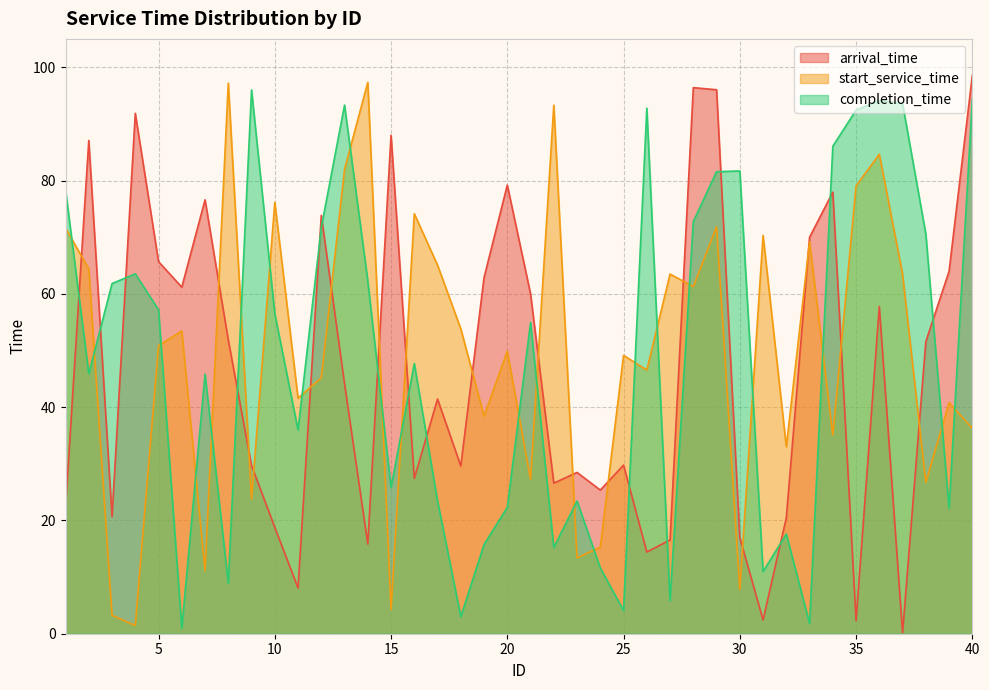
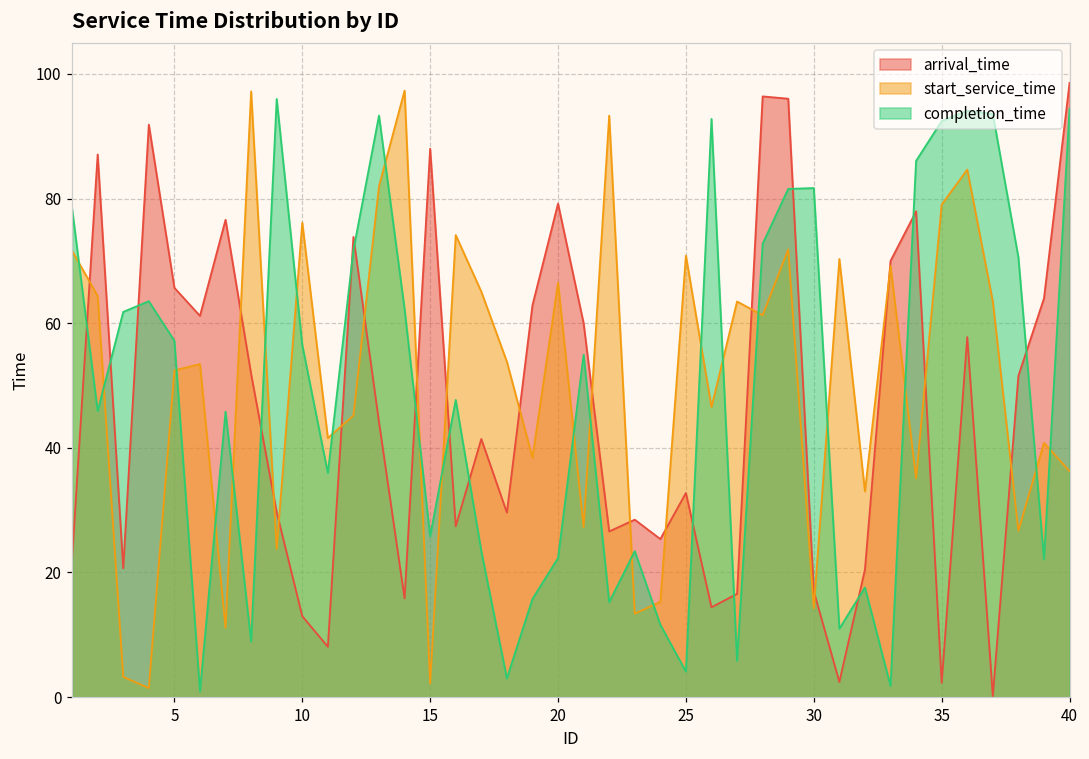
start_service_time, 5: 51 -> 52
arrival_time, 10: 19 -> 13
start_service_time, 15: 4 -> 2
start_service_time, 20: 50 -> 67
arrival_time, 25: 30 -> 33
start_service_time, 25: 49 -> 71
start_service_time, 30: 8 -> 14
